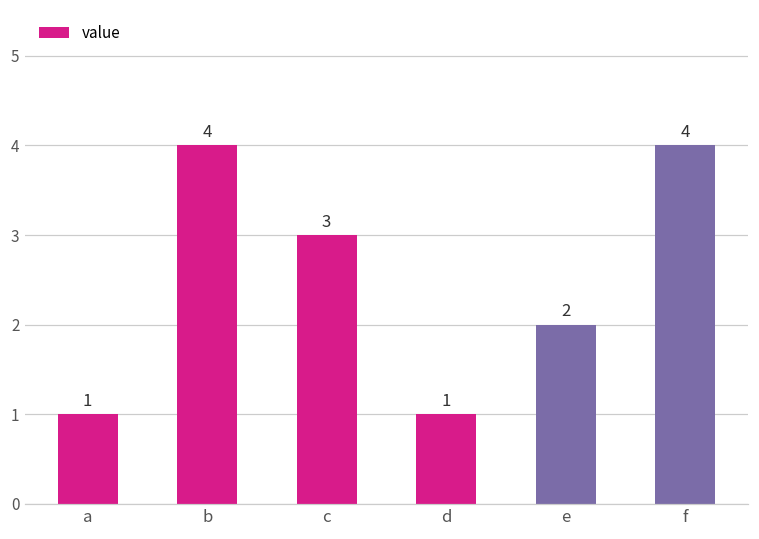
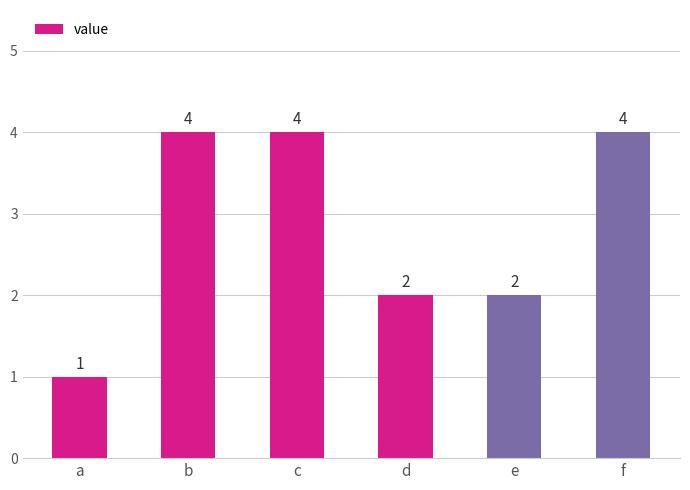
c: 3 -> 4
d: 1 -> 2
